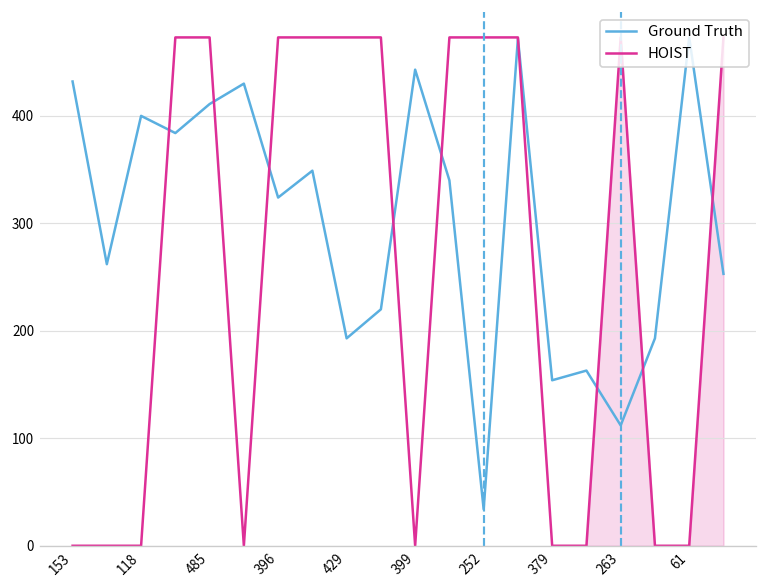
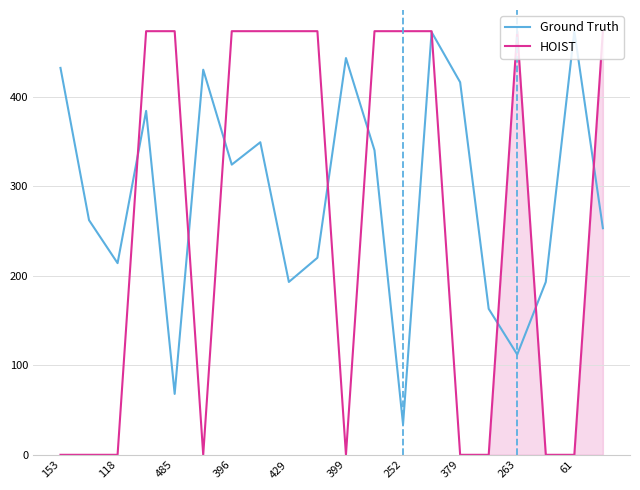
Ground Truth, 118: 400 -> 210
Ground Truth, 485: 410 -> 70
Ground Truth, 379: 150 -> 420
